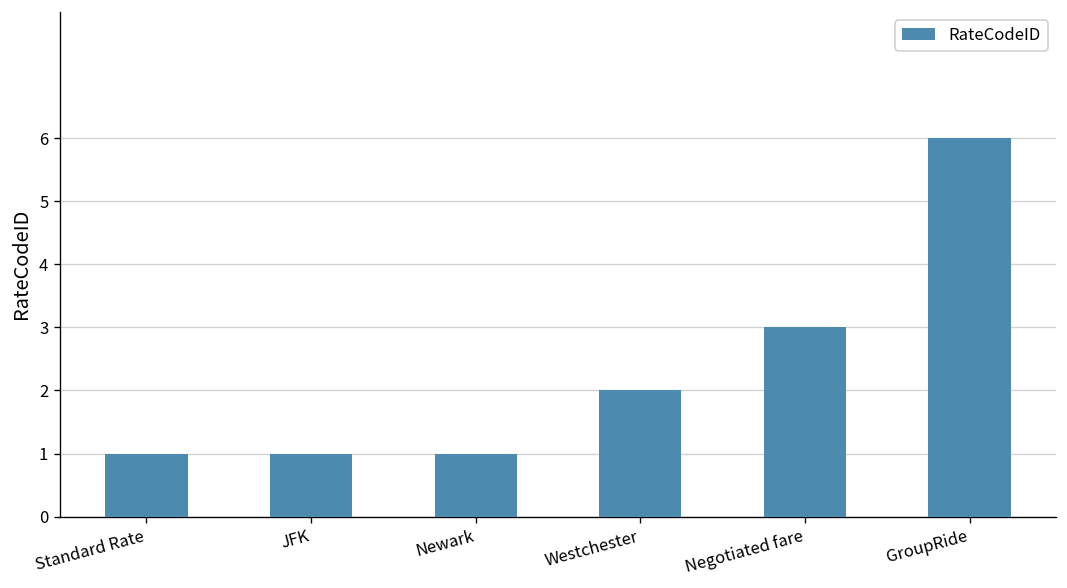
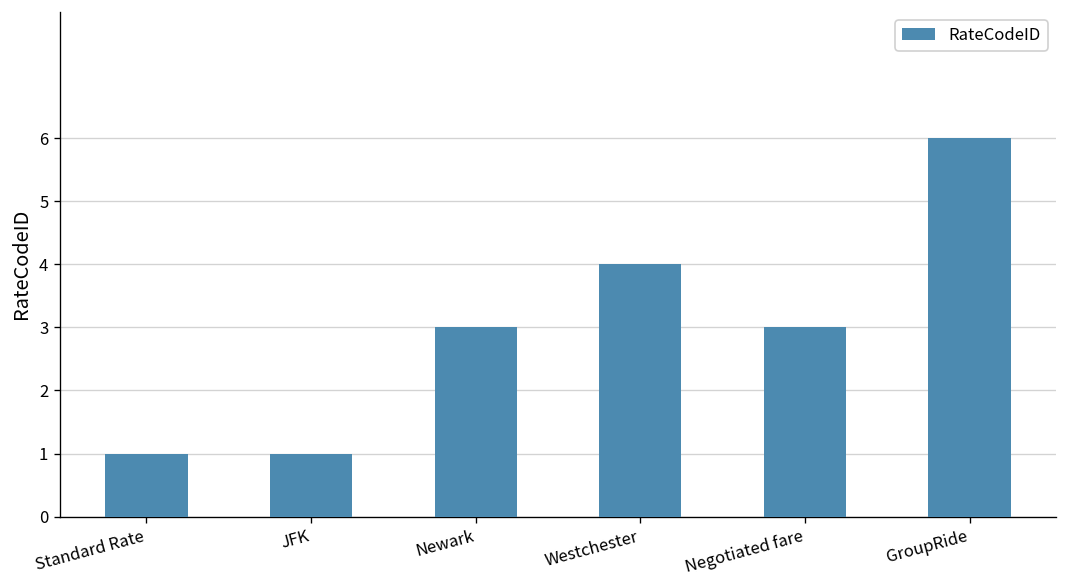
Newark: 1 -> 3
Westchester: 2 -> 4
